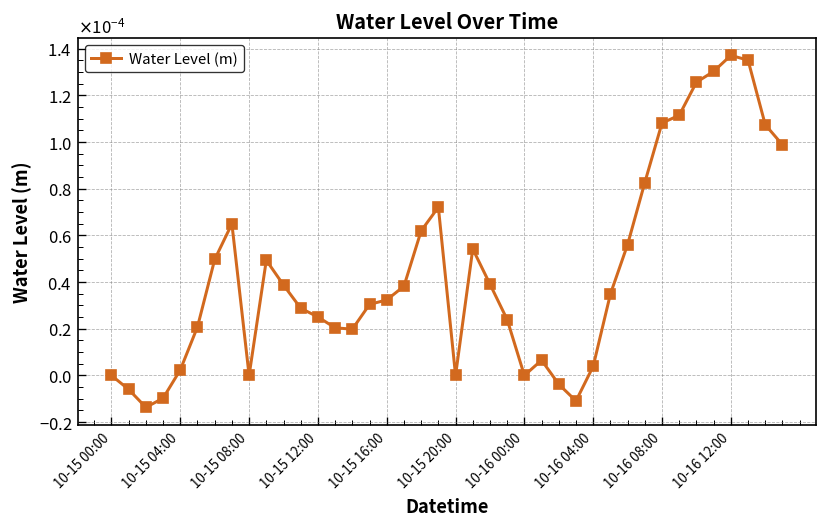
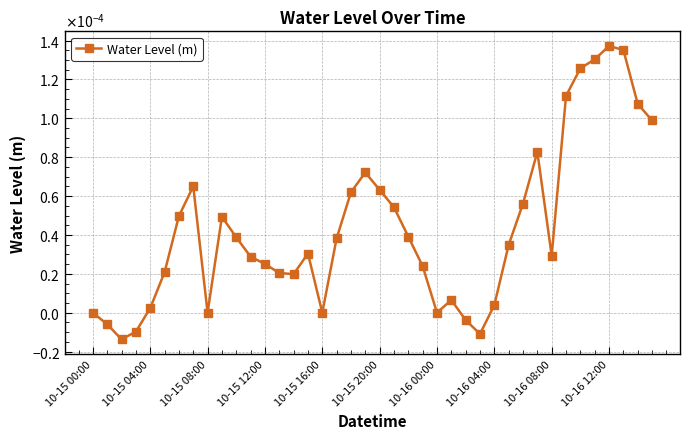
10-15 16:00: 0.00003 -> 0.00000
10-15 20:00: 0.0000 -> 0.0001
10-16 08:00: 0.000108 -> 0.000029
